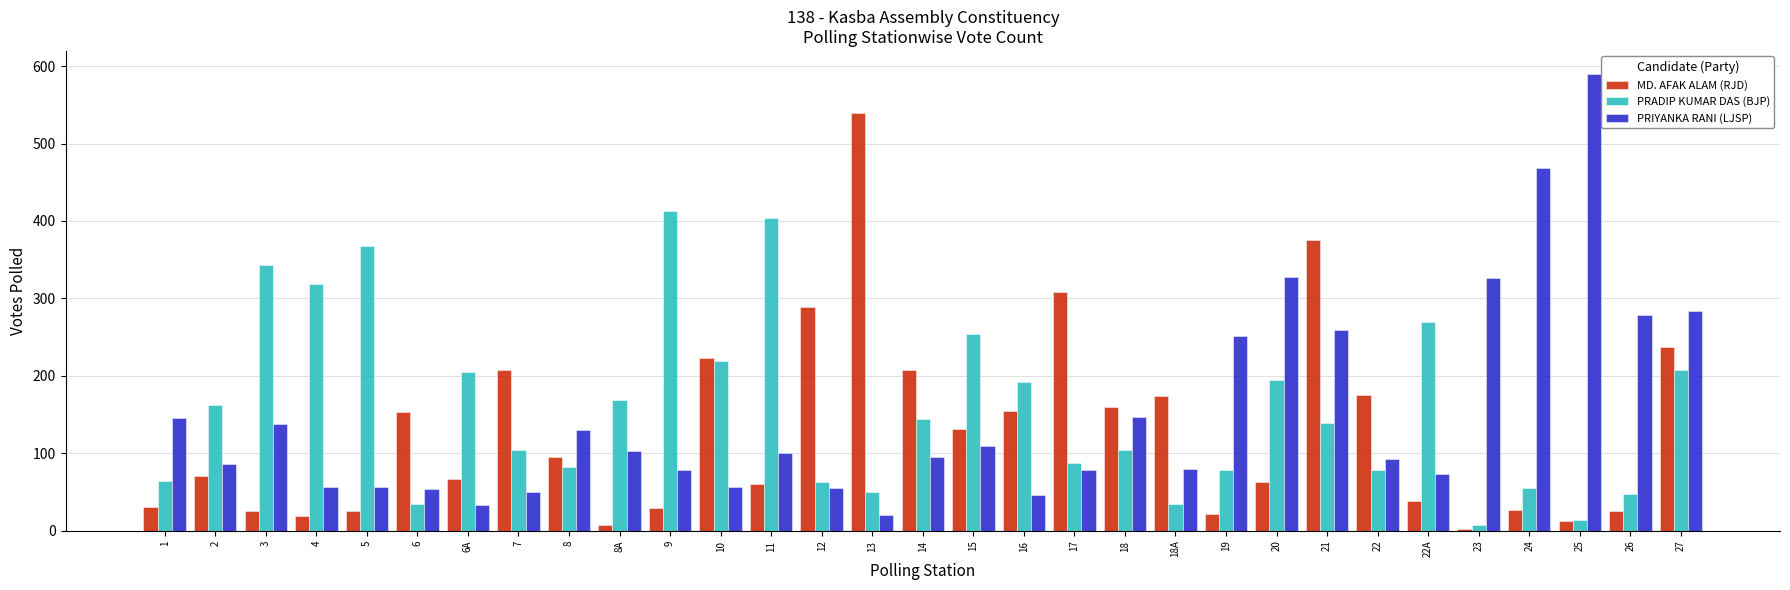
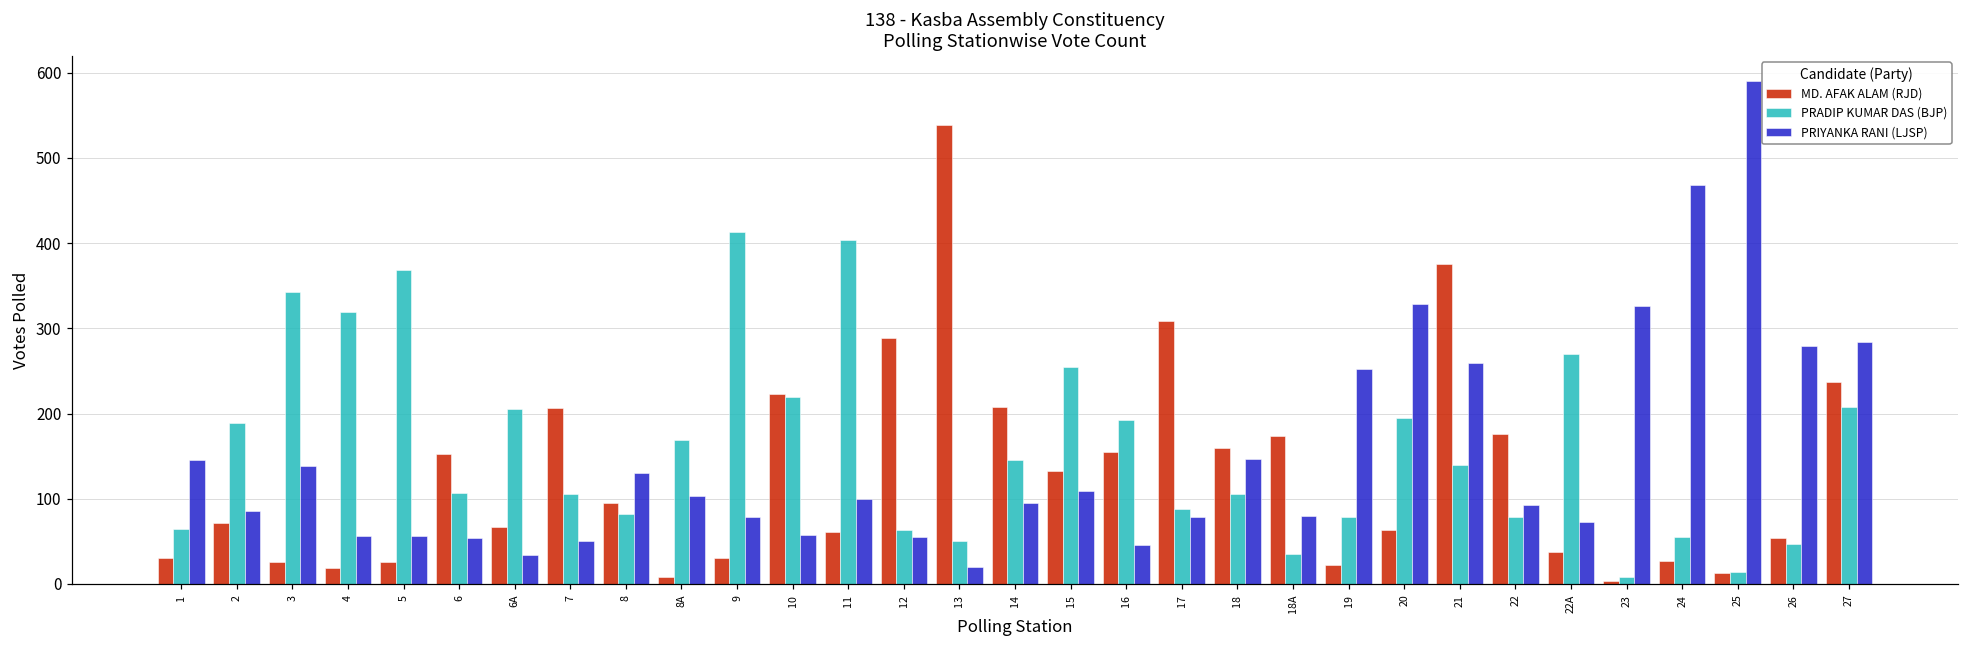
PRADIP KUMAR DAS (BJP), 2: 160 -> 190
PRADIP KUMAR DAS (BJP), 6: 40 -> 110
MD. AFAK ALAM (RJD), 26: 30 -> 50
